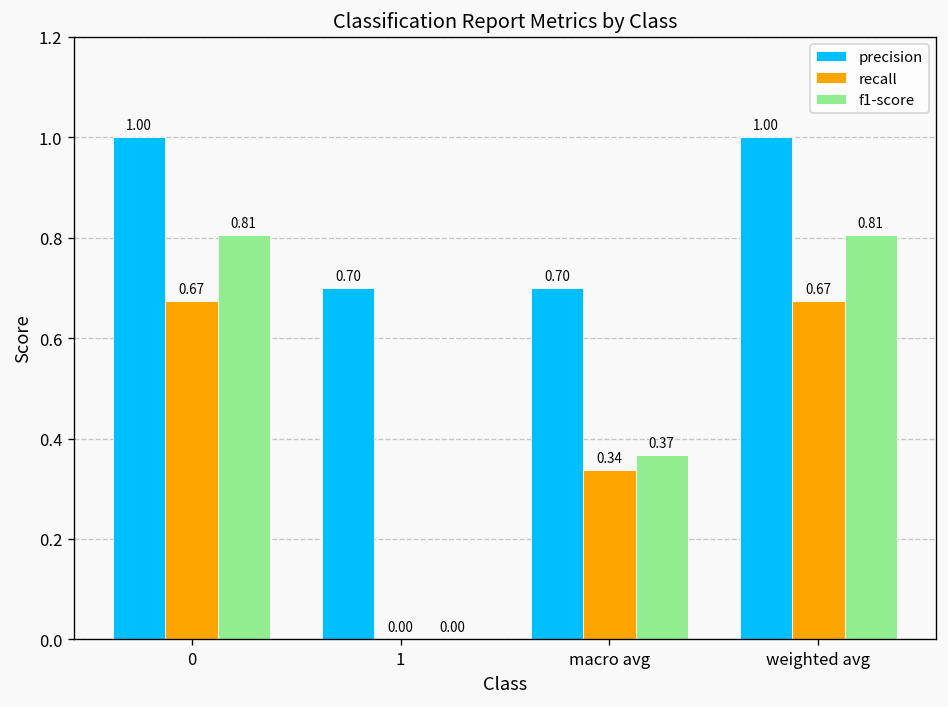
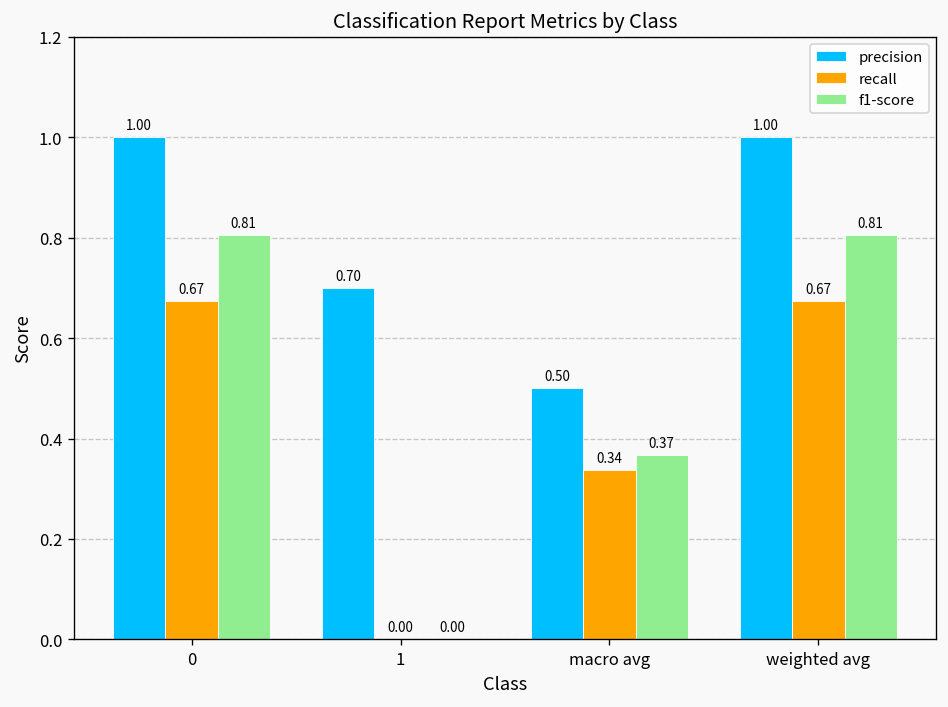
precision, macro avg: 0.70 -> 0.50
